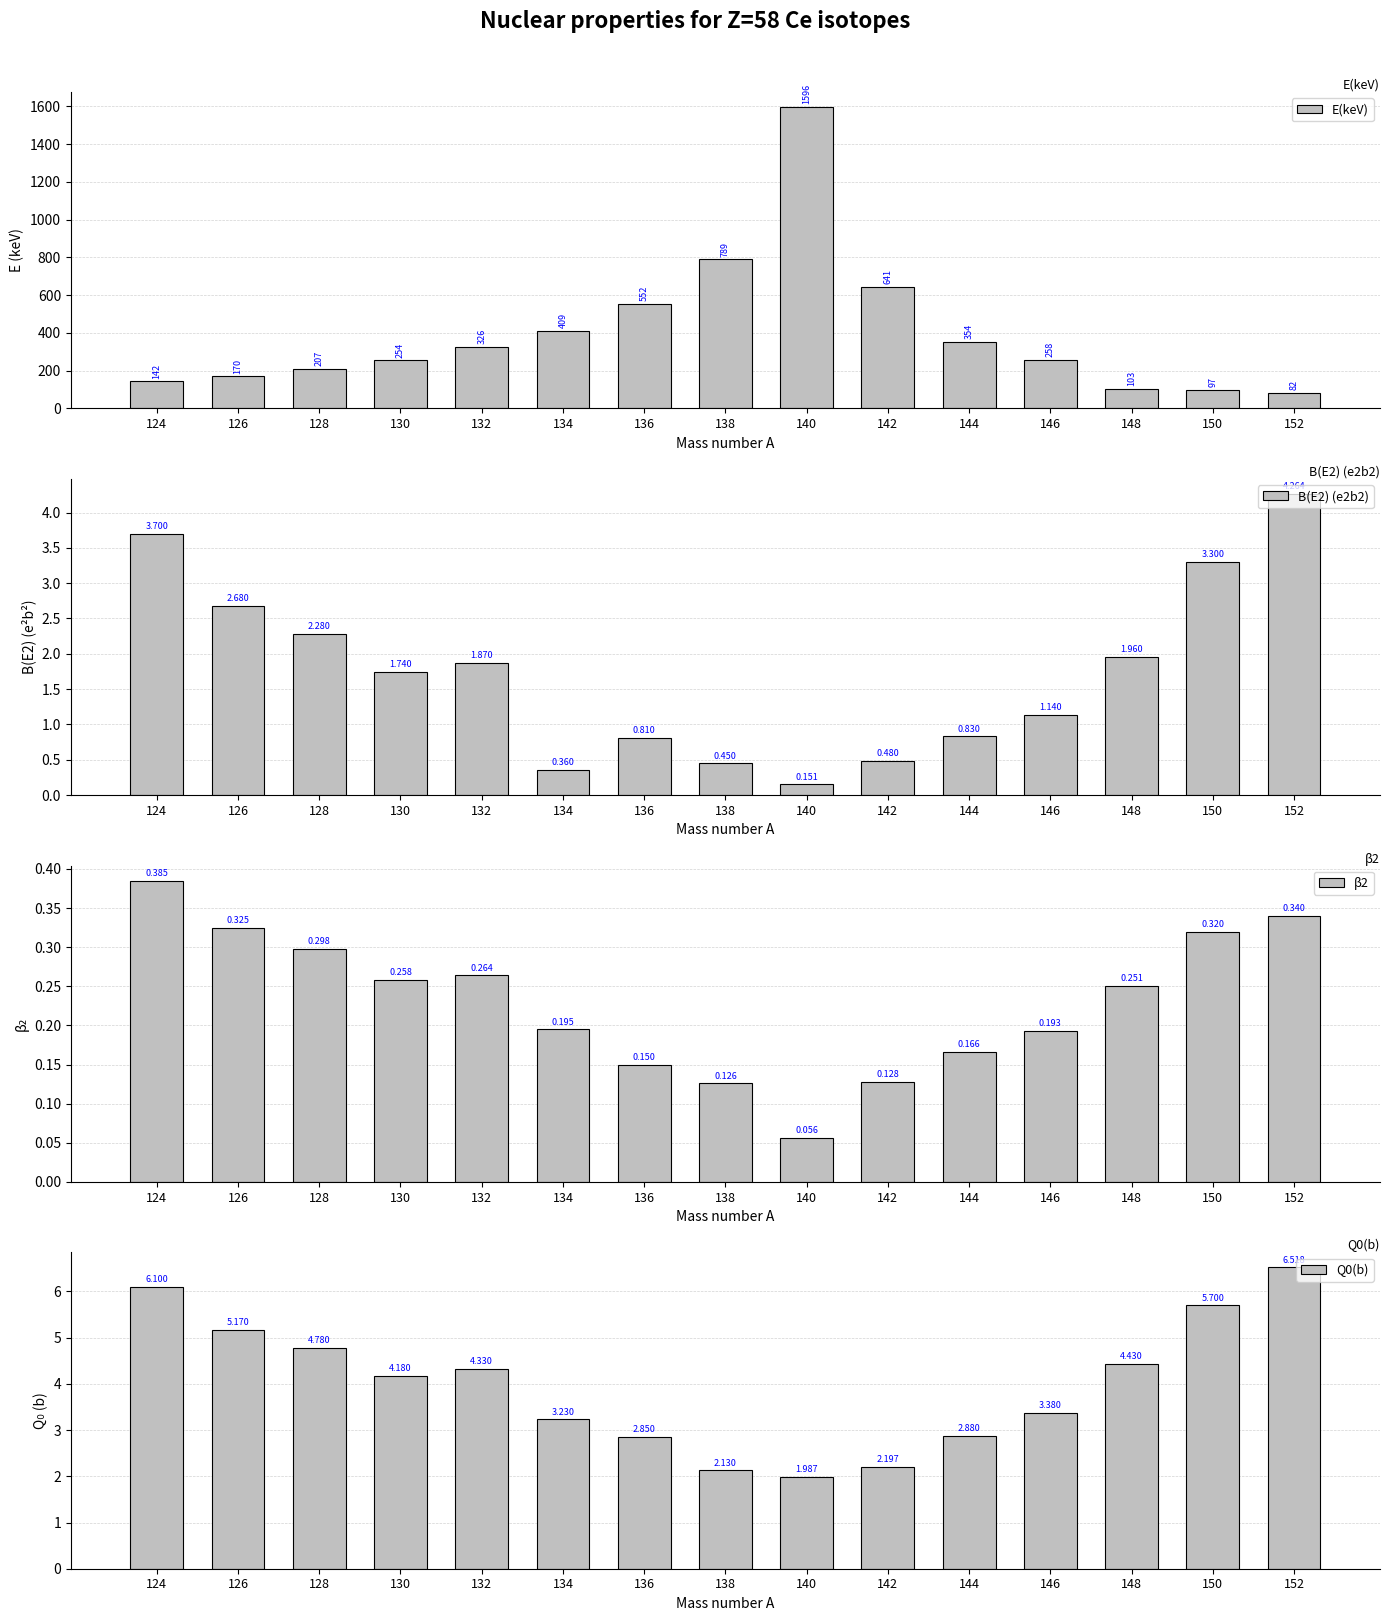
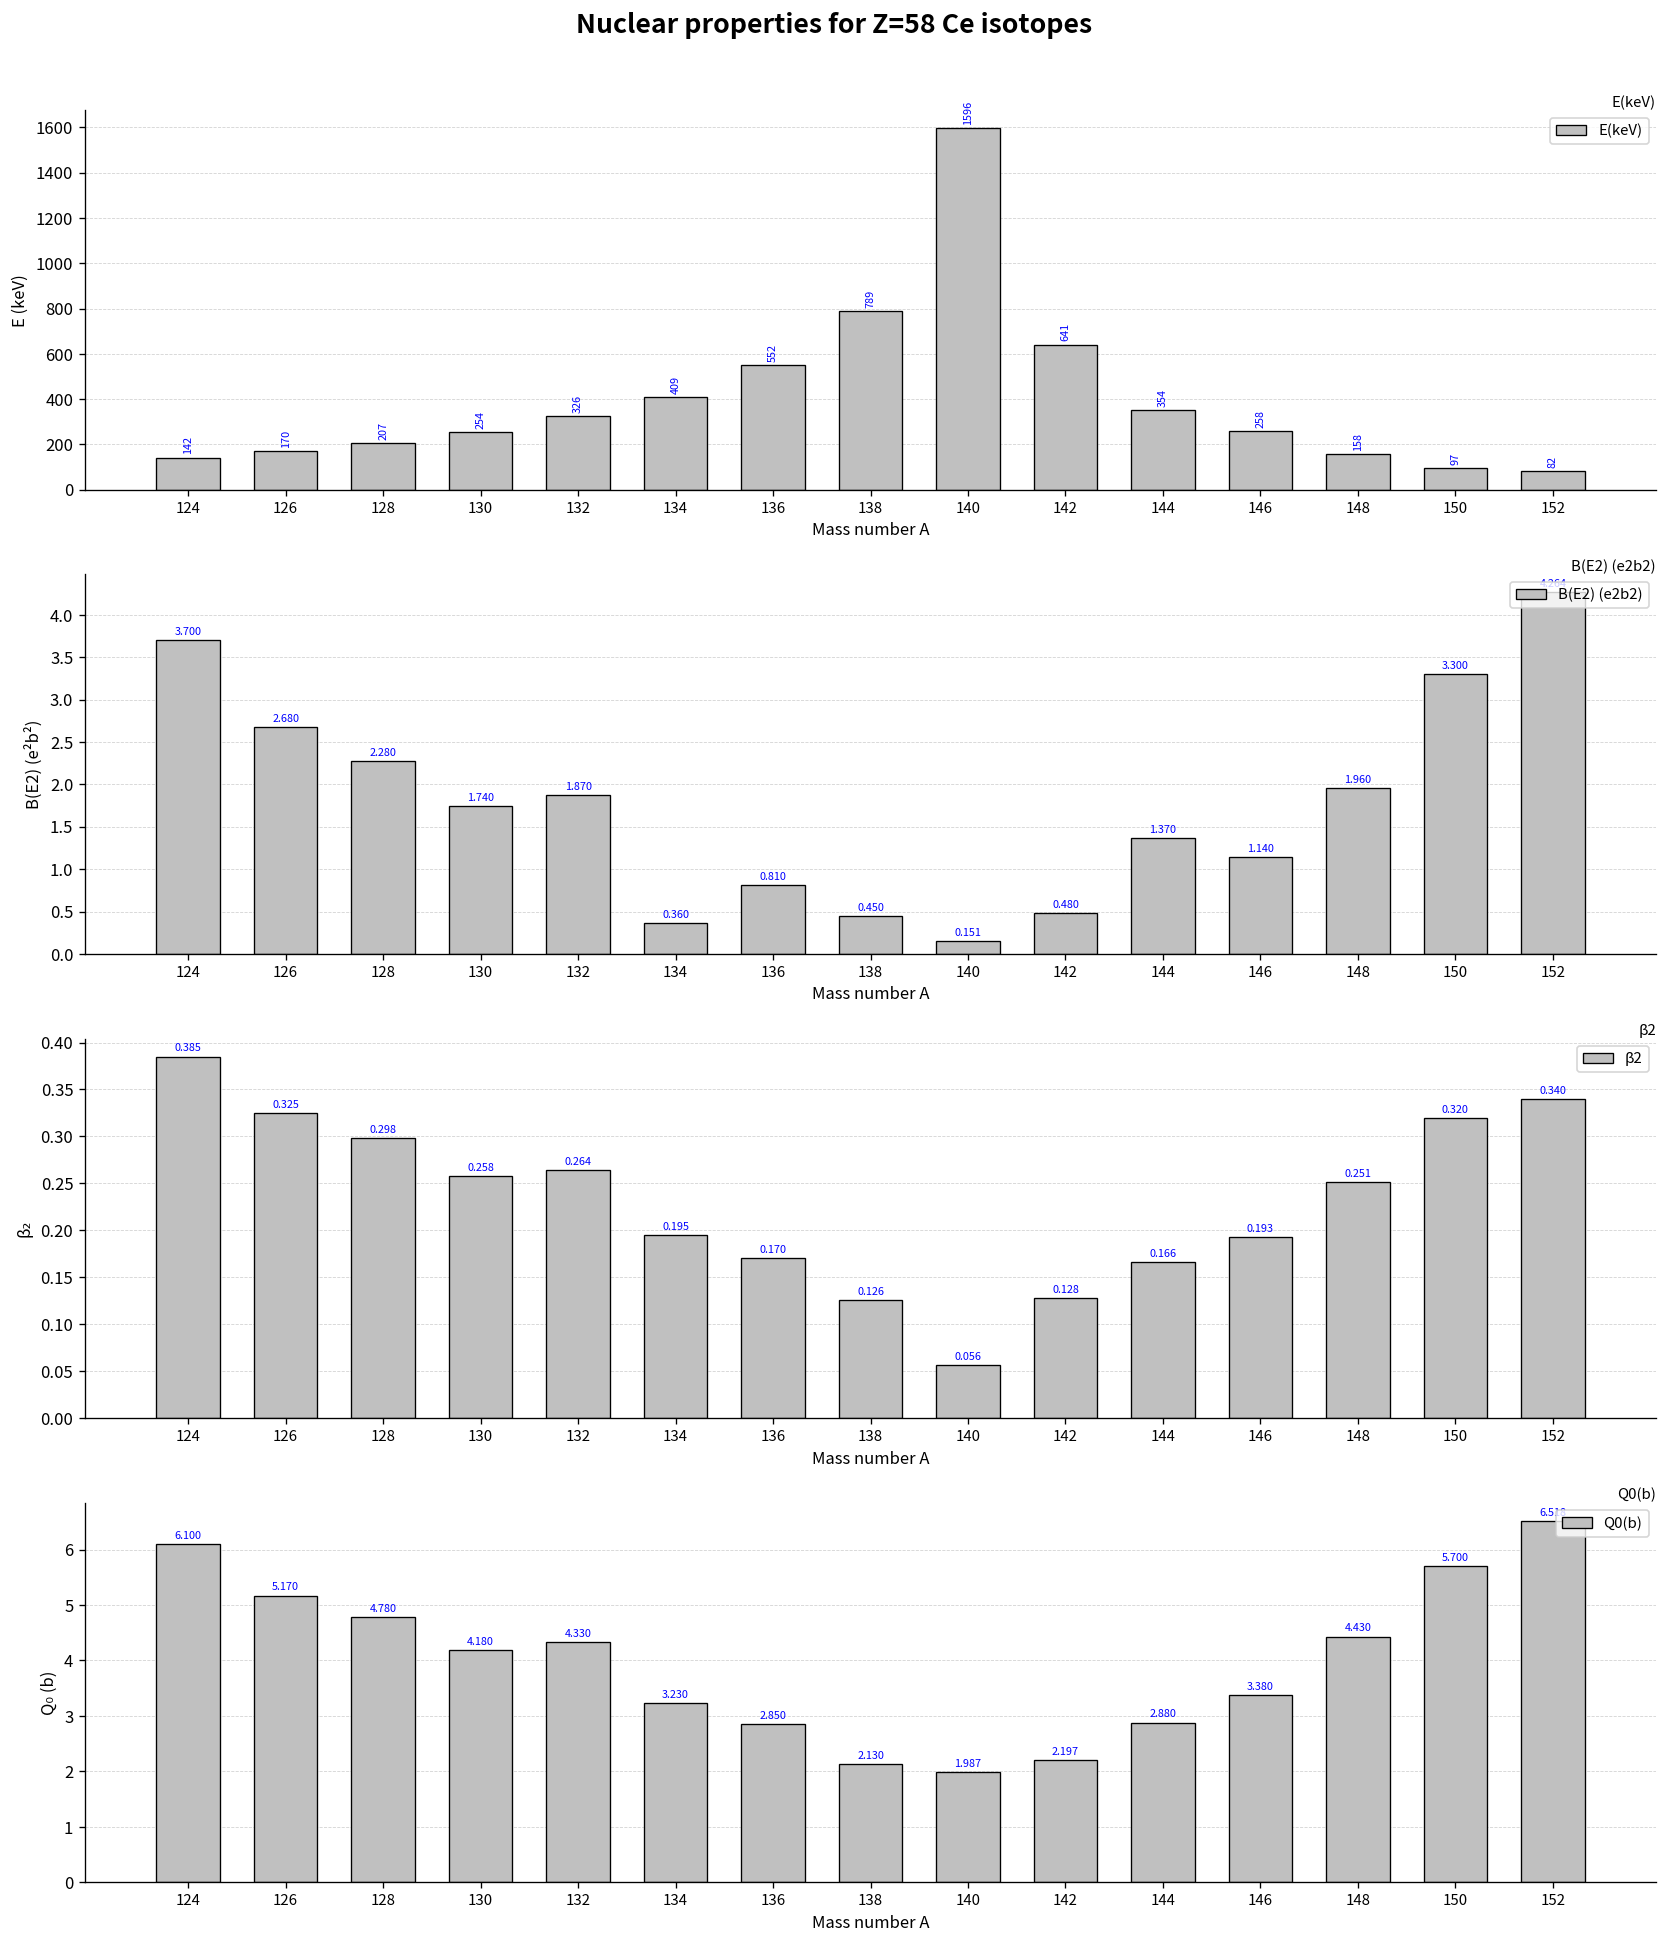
E(keV), 148: 103 -> 158
B(E2) (e2b2), 144: 0.830 -> 1.370
β2, 136: 0.150 -> 0.170
